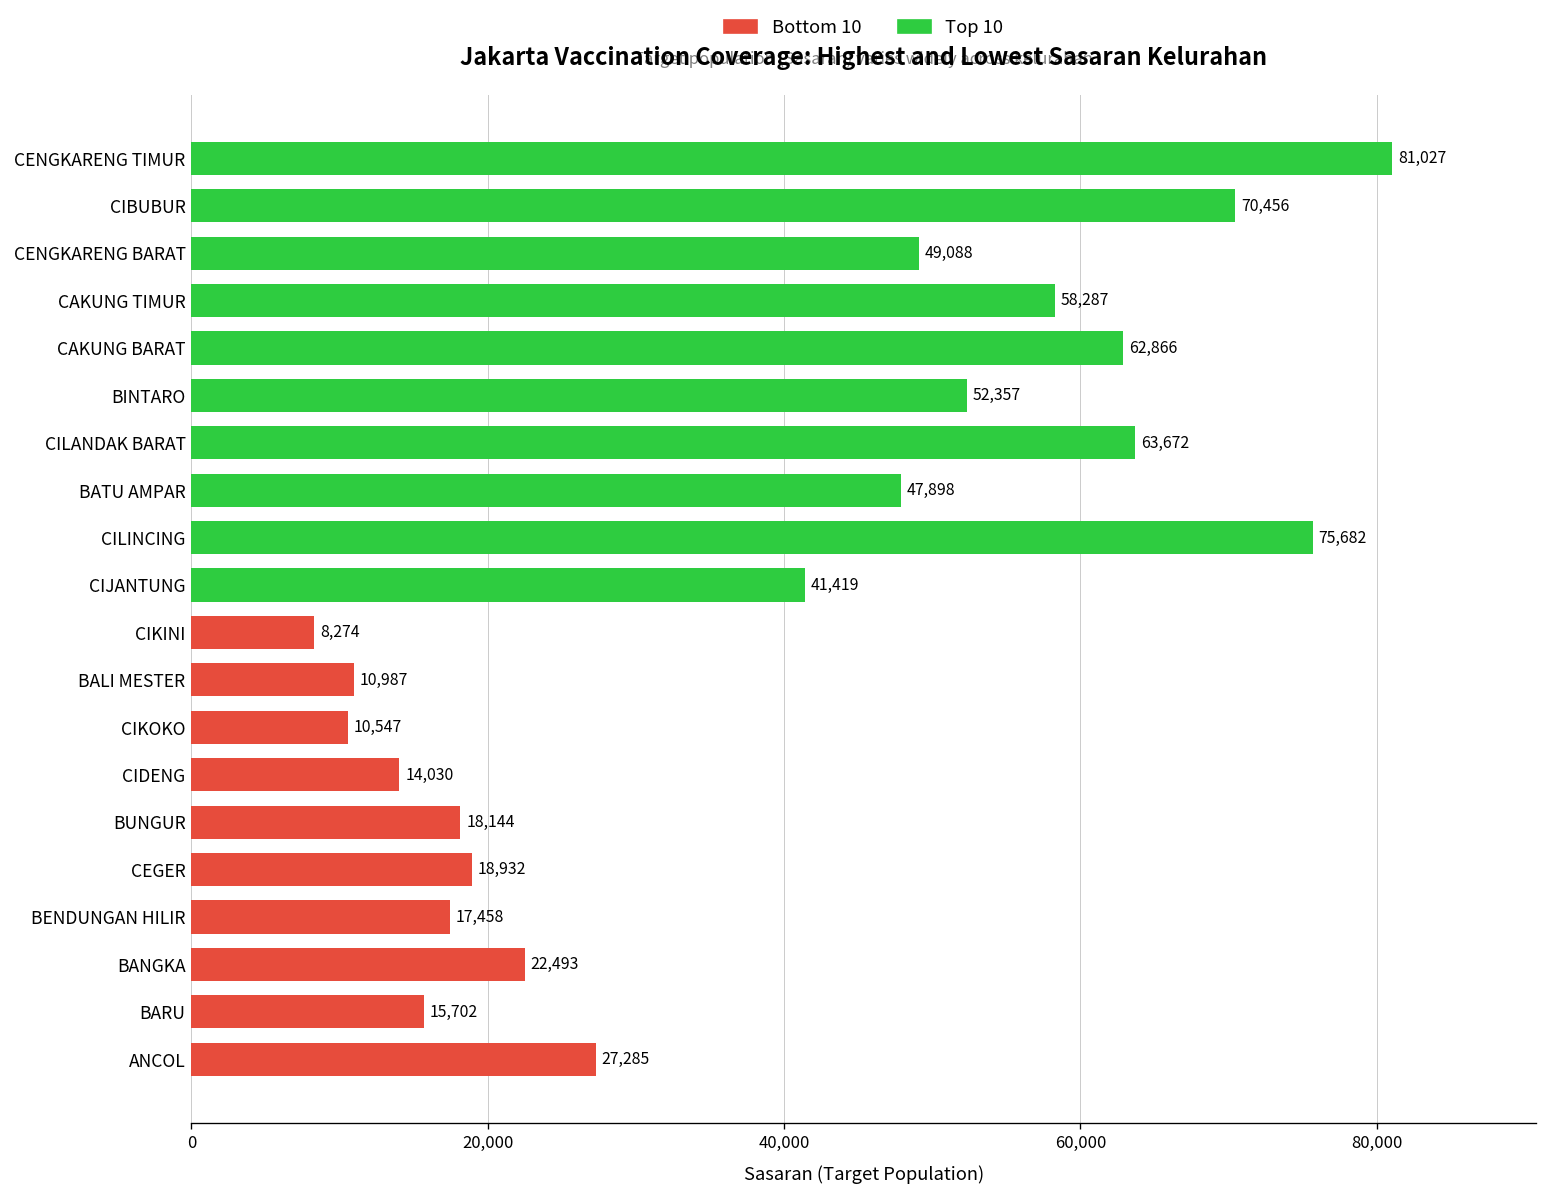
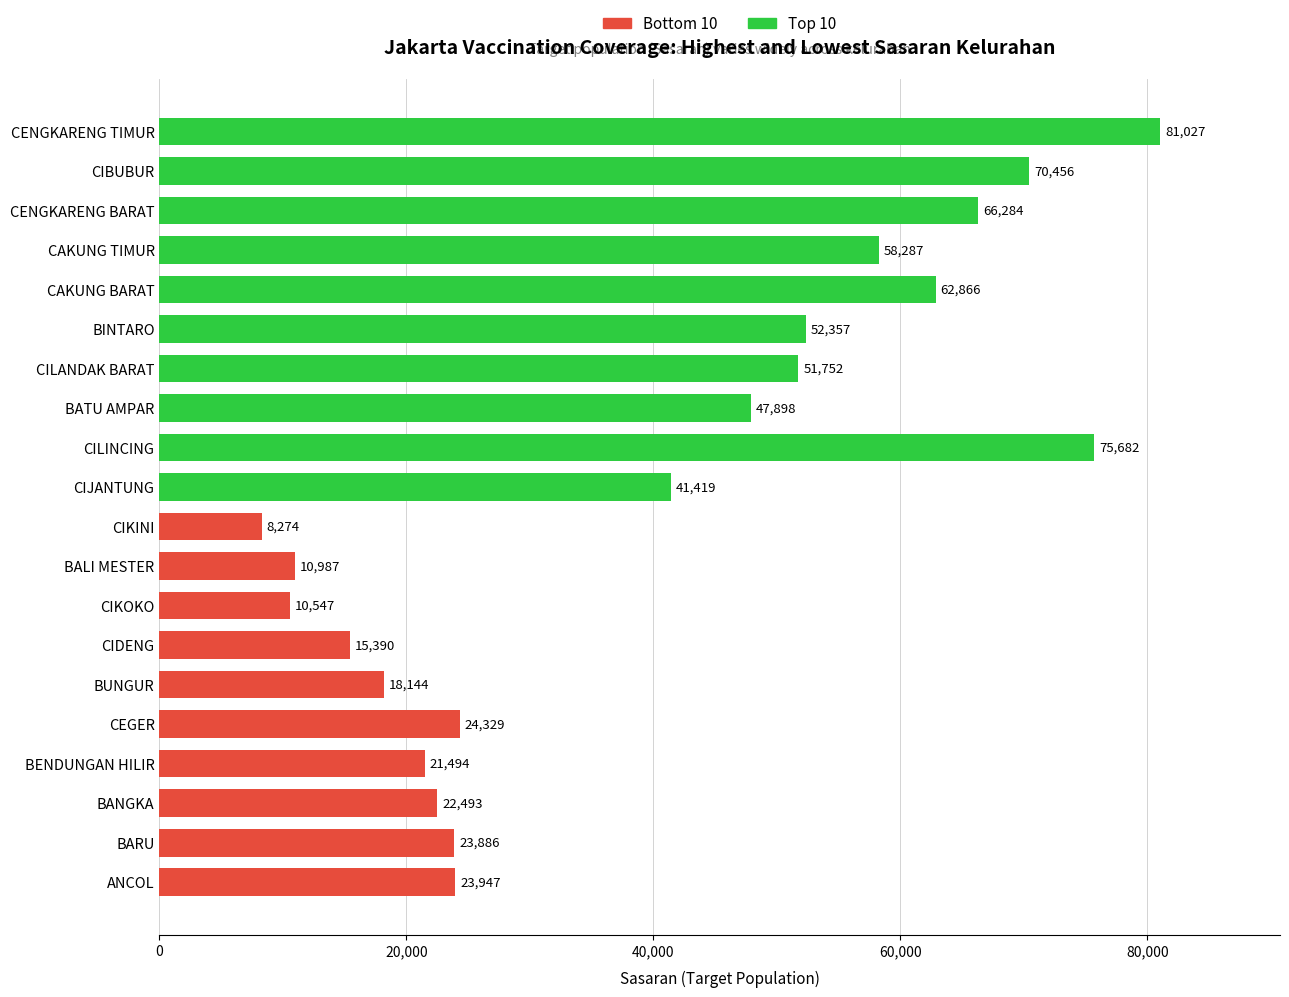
Top 10, CENGKARENG BARAT: 49,088 -> 66,284
Top 10, CILANDAK BARAT: 63,672 -> 51,752
Bottom 10, CIDENG: 14,030 -> 15,390
Bottom 10, CEGER: 18,932 -> 24,329
Bottom 10, BENDUNGAN HILIR: 17,458 -> 21,494
Bottom 10, BARU: 15,702 -> 23,886
Bottom 10, ANCOL: 27,285 -> 23,947
